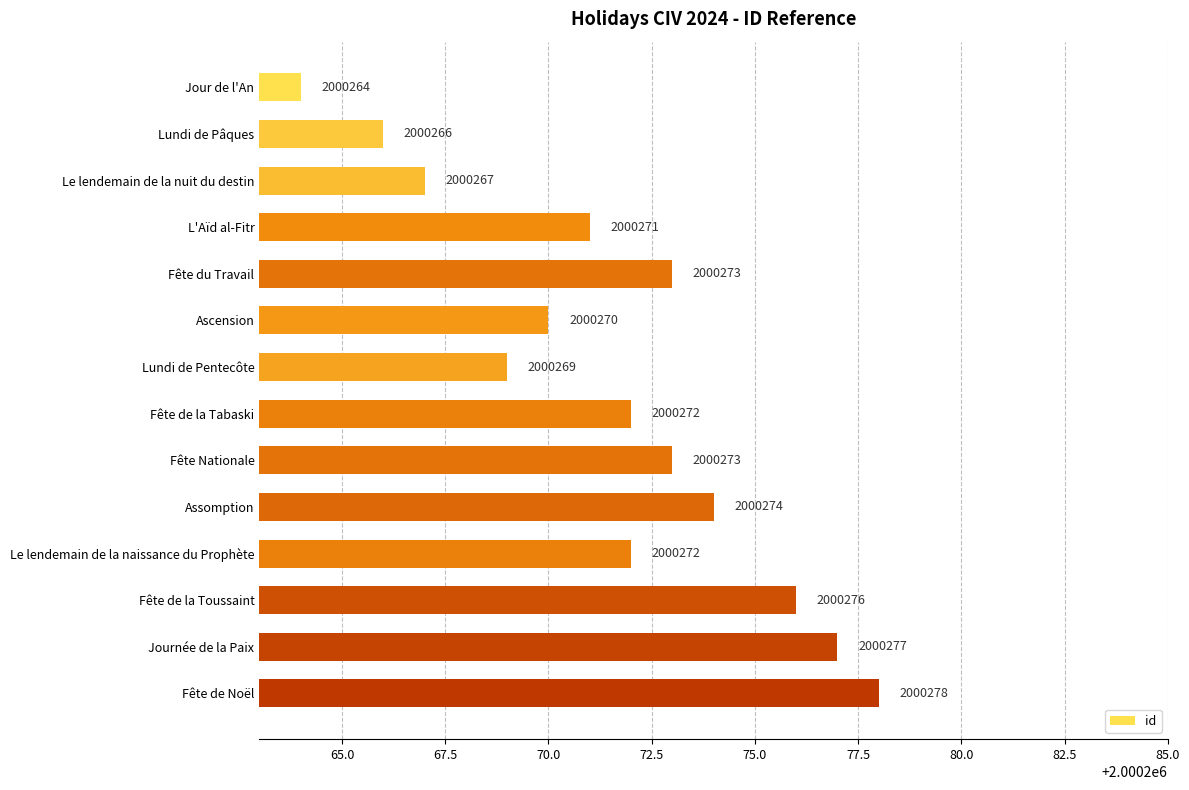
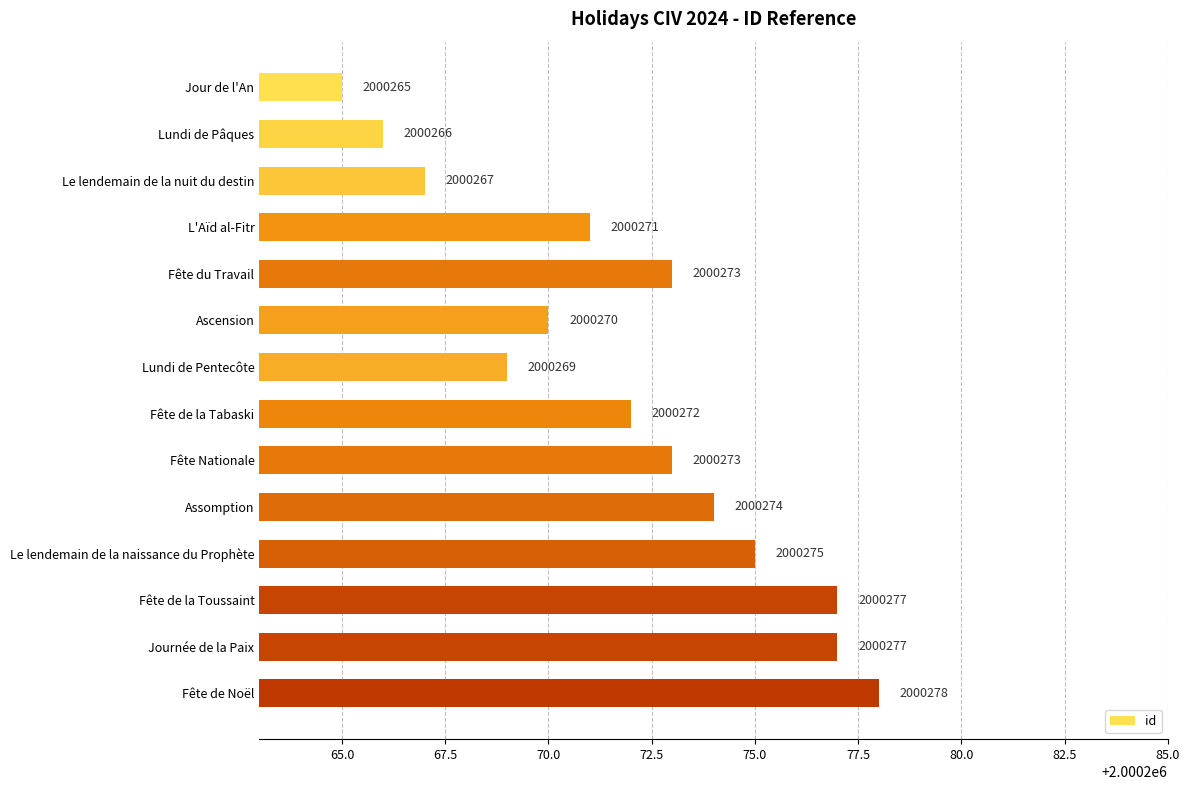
Jour de l'An: 2000264 -> 2000265
Le lendemain de la naissance du Prophète: 2000272 -> 2000275
Fête de la Toussaint: 2000276 -> 2000277
